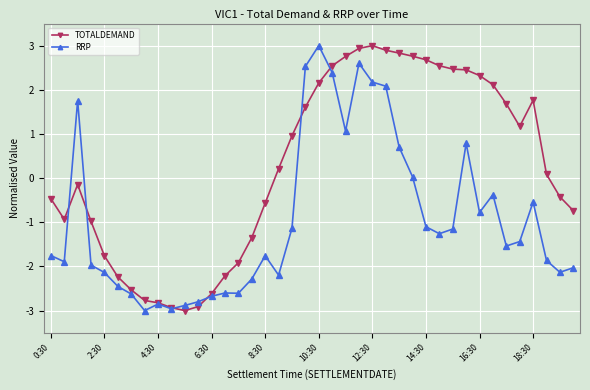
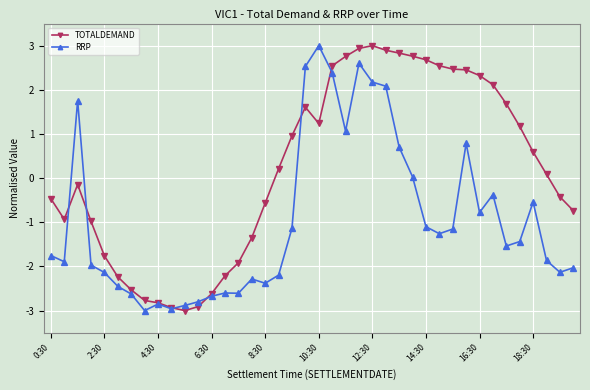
RRP, 8:30: -1.8 -> -2.4
TOTALDEMAND, 10:30: 2.2 -> 1.2
TOTALDEMAND, 18:30: 1.8 -> 0.6
